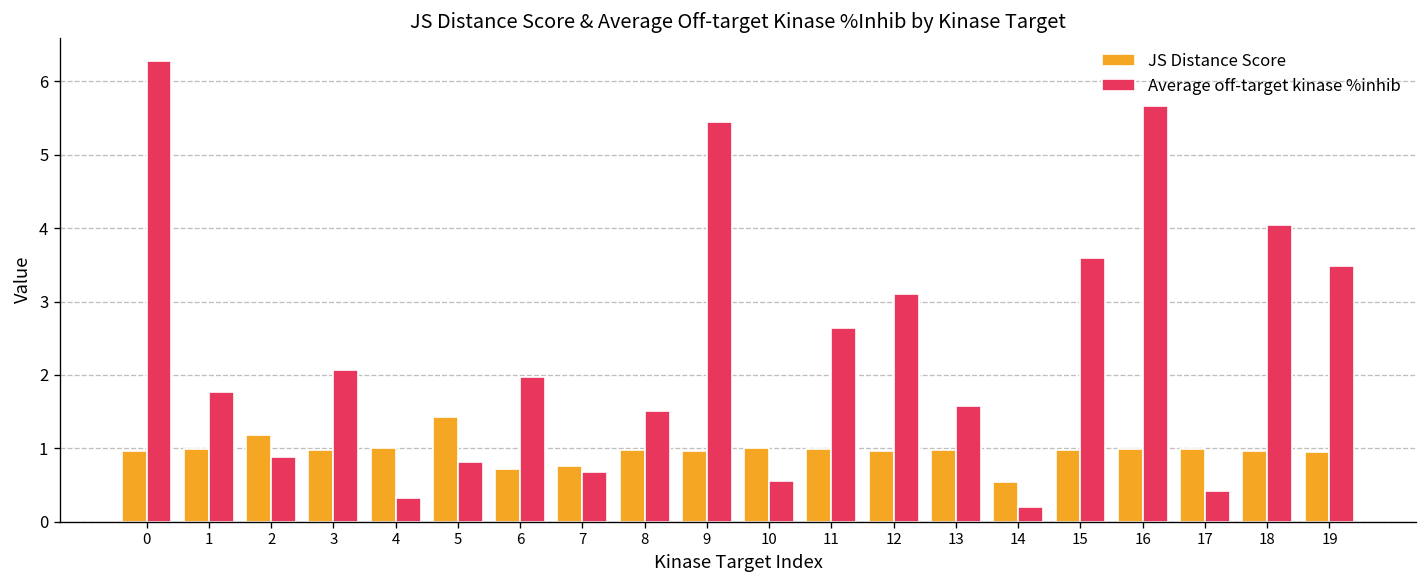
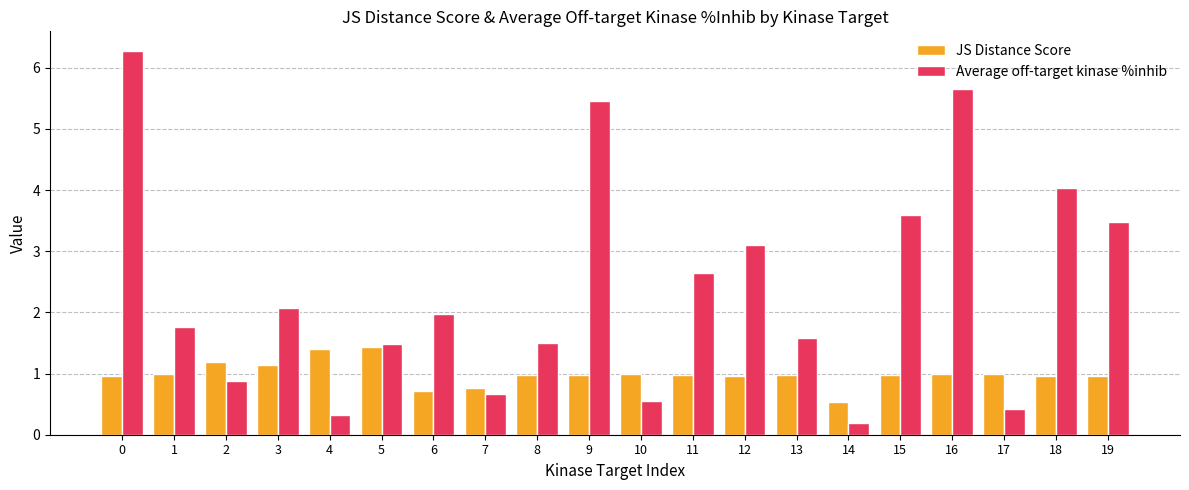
JS Distance Score, 3: 1.0 -> 1.1
JS Distance Score, 4: 1.0 -> 1.4
Average off-target kinase %inhib, 5: 0.8 -> 1.5
